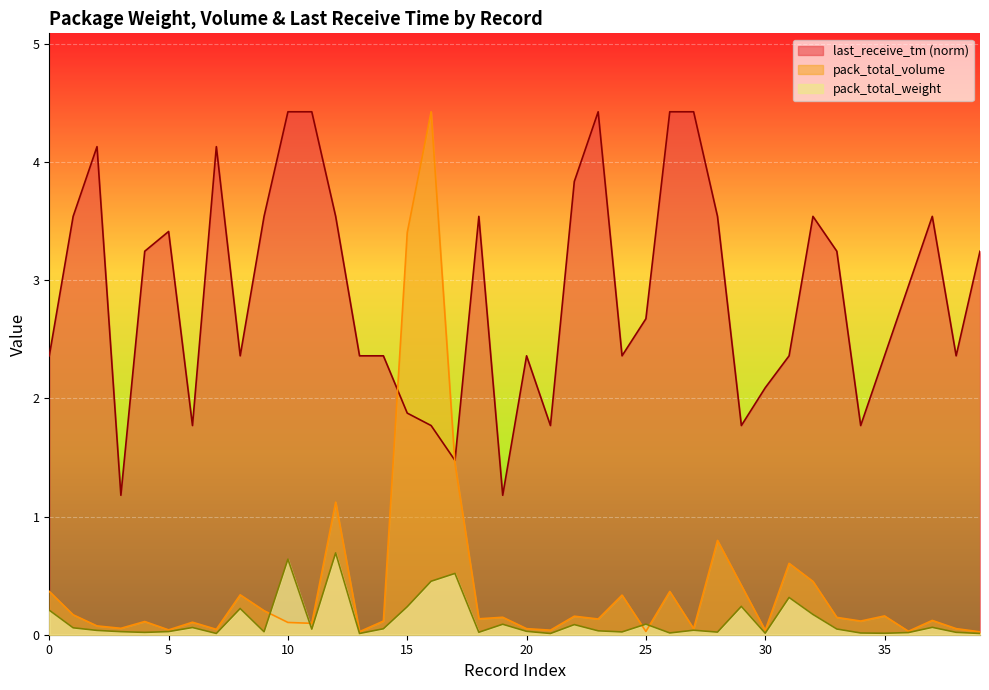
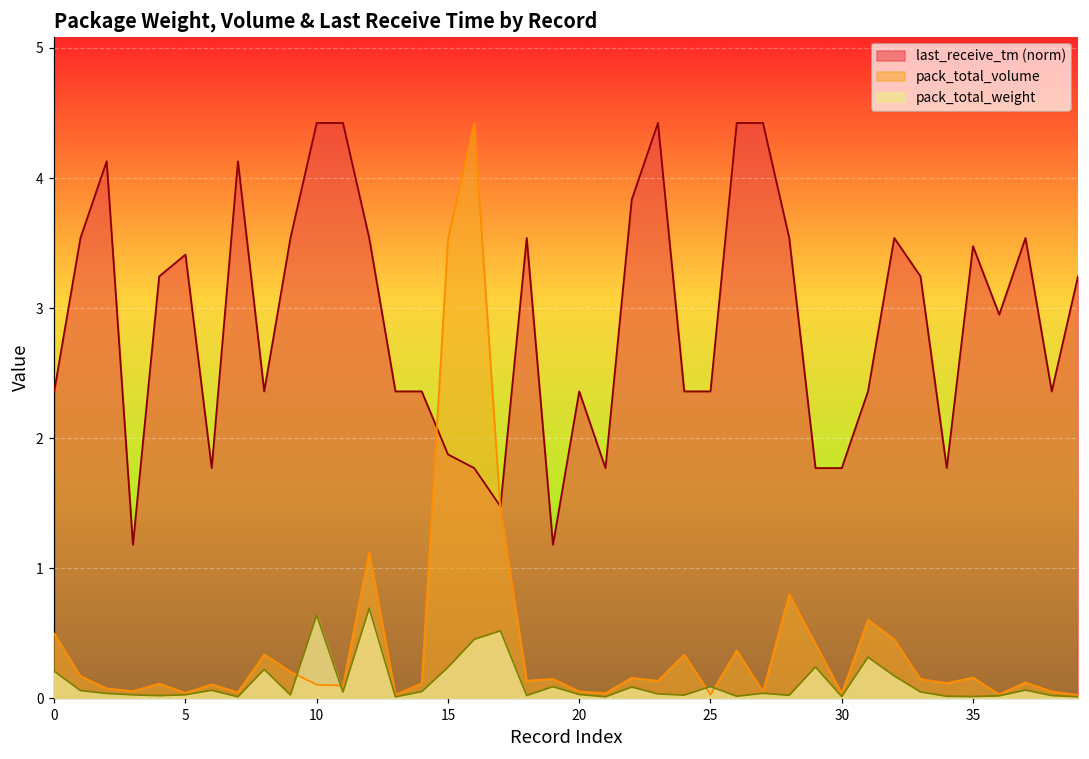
pack_total_volume, 0: 0.37 -> 0.50
pack_total_volume, 15: 3.40 -> 3.53
last_receive_tm (norm), 25: 2.67 -> 2.36
last_receive_tm (norm), 30: 2.09 -> 1.77
last_receive_tm (norm), 35: 2.36 -> 3.48
